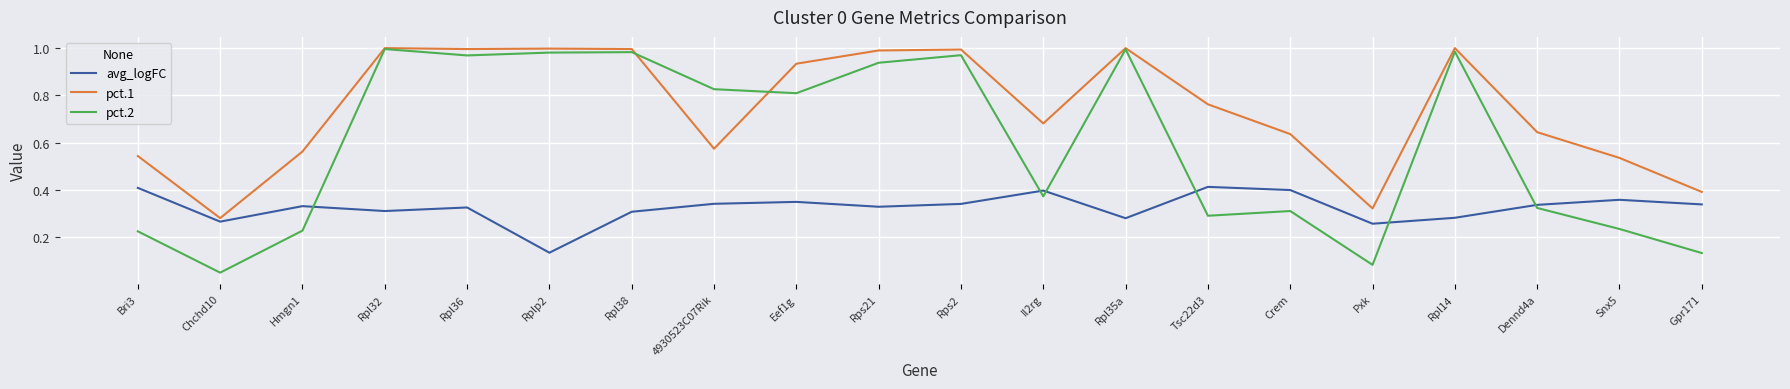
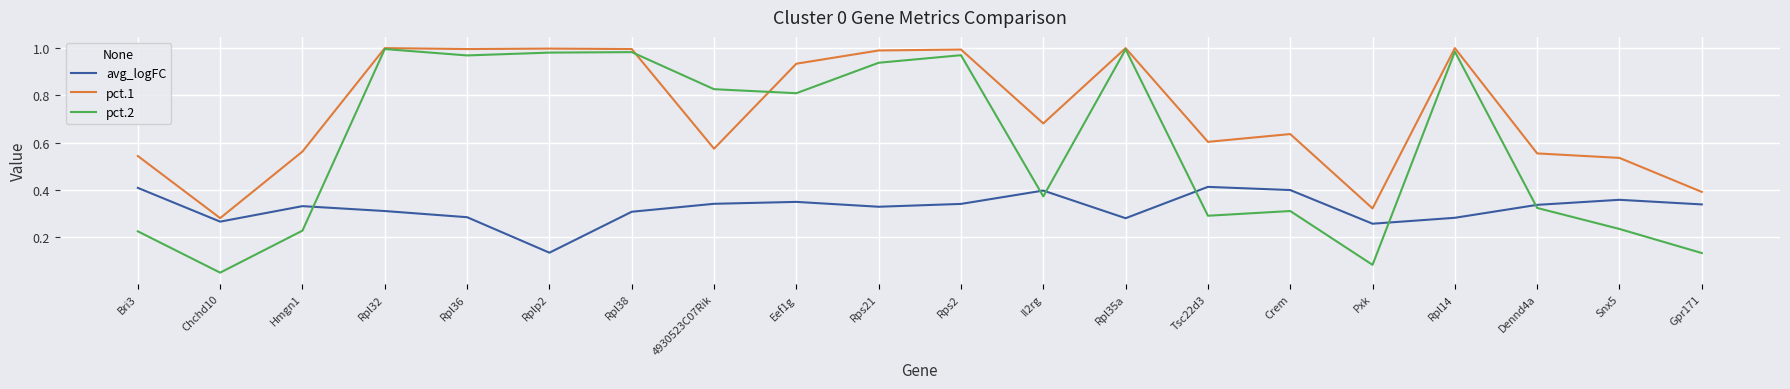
avg_logFC, Rpl36: 0.33 -> 0.28
pct.1, Tsc22d3: 0.76 -> 0.60
pct.1, Dennd4a: 0.64 -> 0.55
